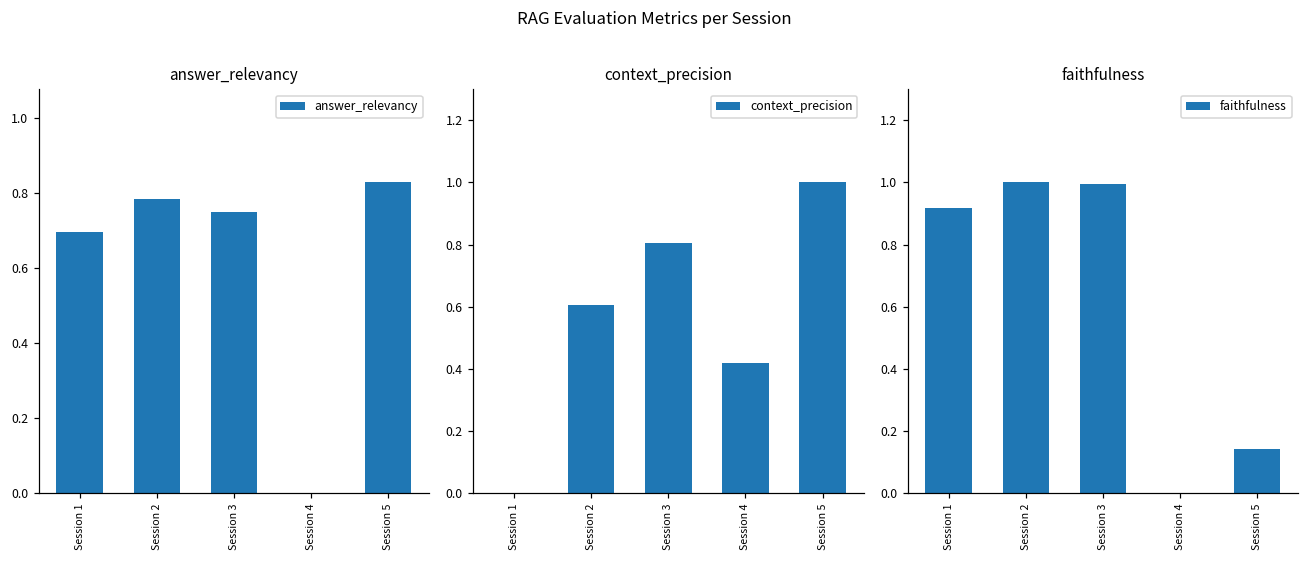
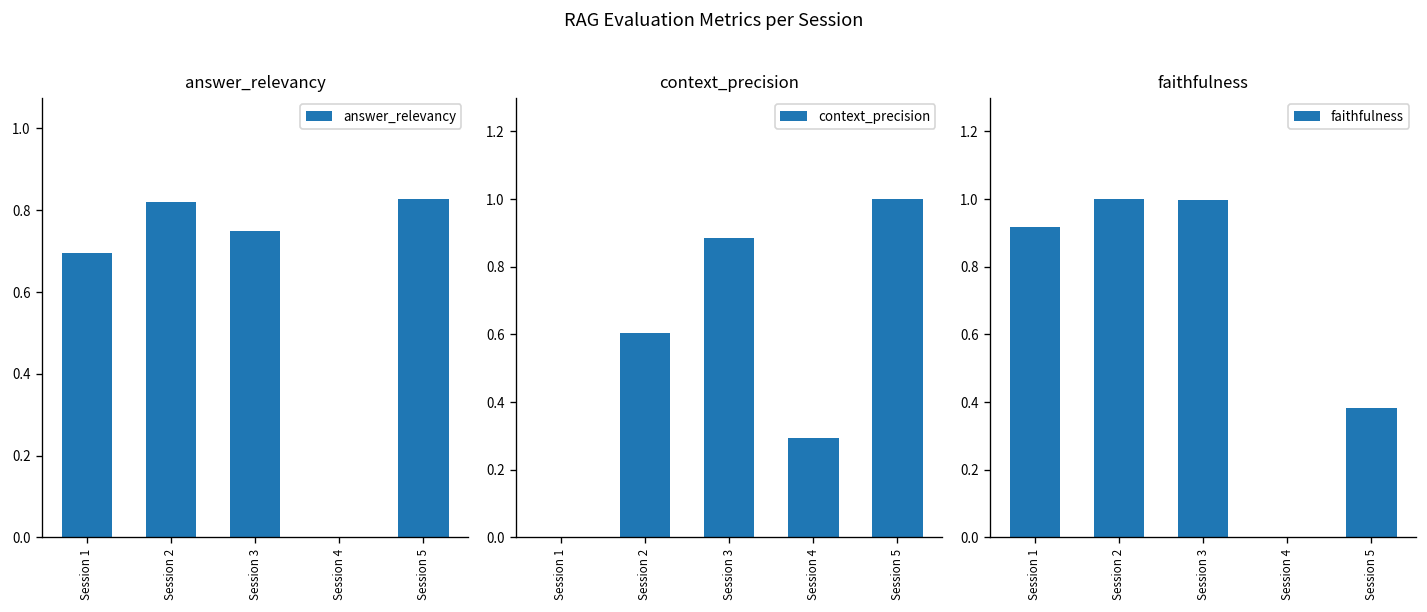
answer_relevancy, Session 2: 0.78 -> 0.82
context_precision, Session 3: 0.81 -> 0.88
context_precision, Session 4: 0.42 -> 0.29
faithfulness, Session 5: 0.14 -> 0.38
